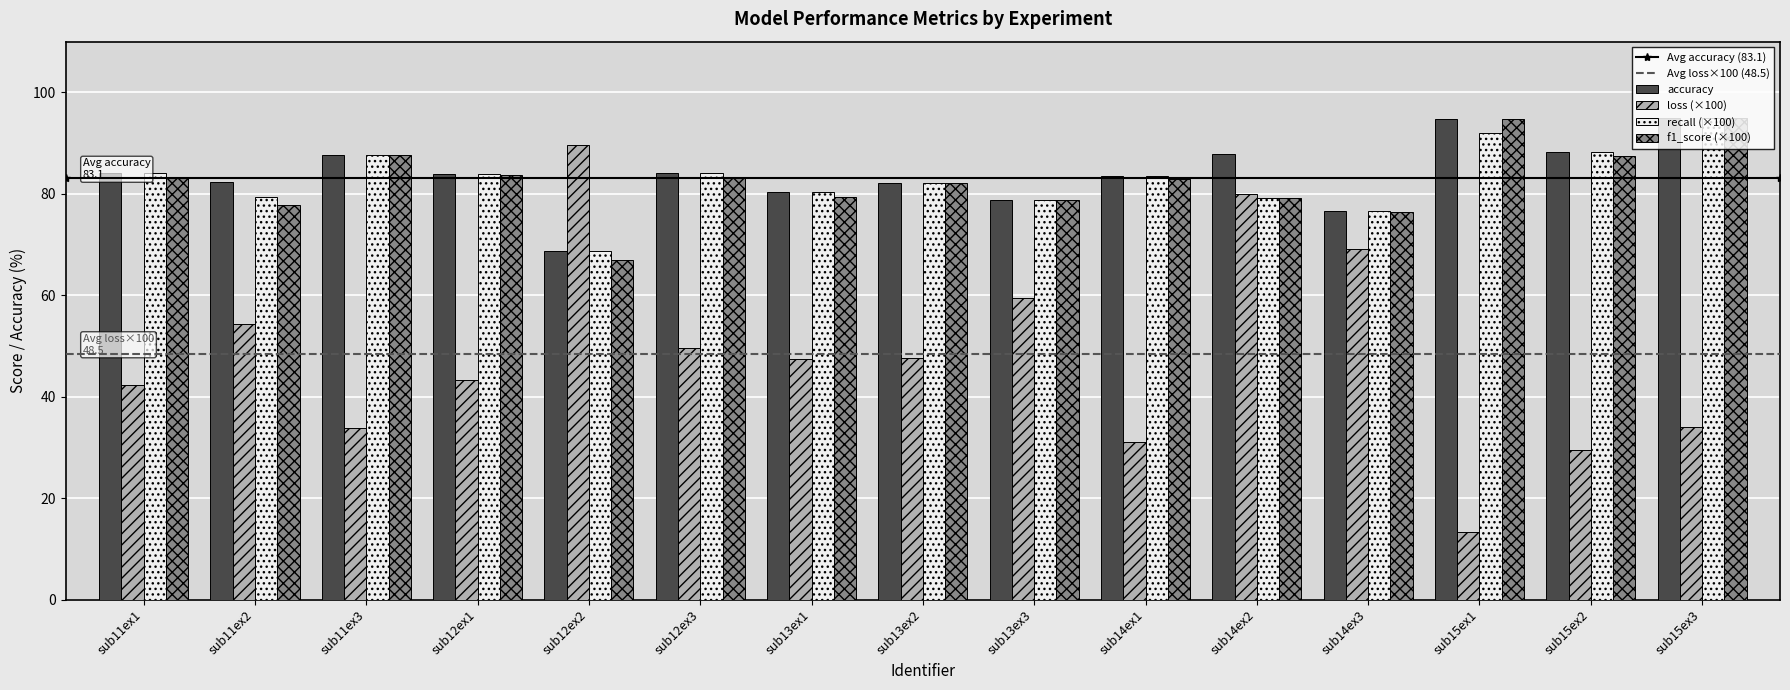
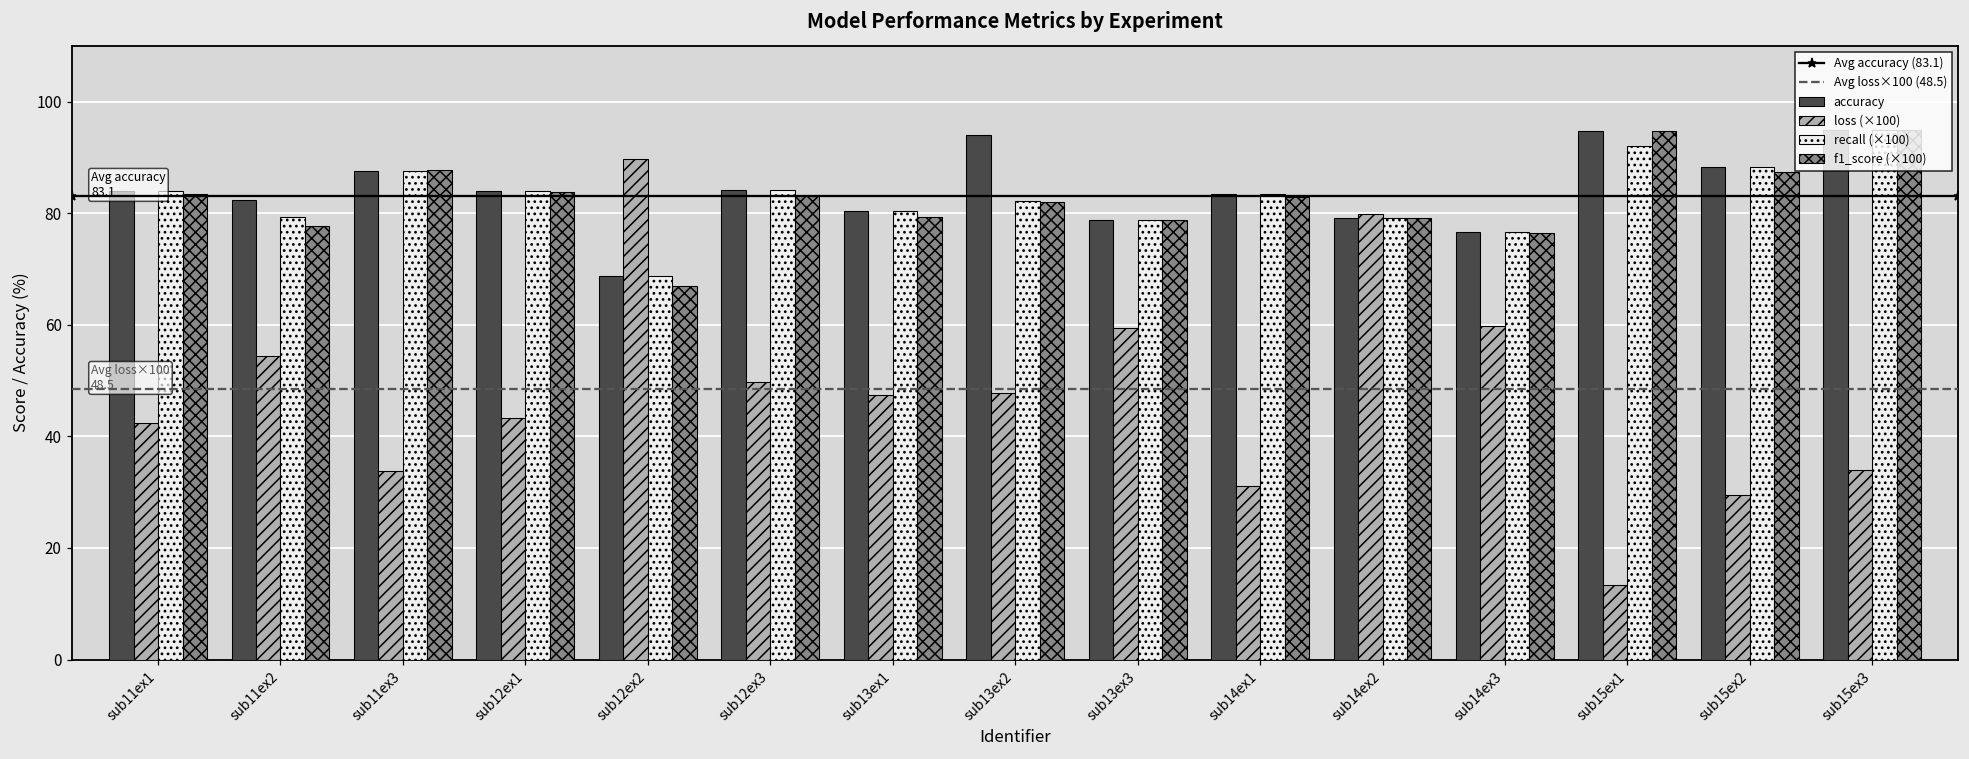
accuracy, sub13ex2: 82 -> 94
accuracy, sub14ex2: 88 -> 79
loss (×100), sub14ex3: 69 -> 60
